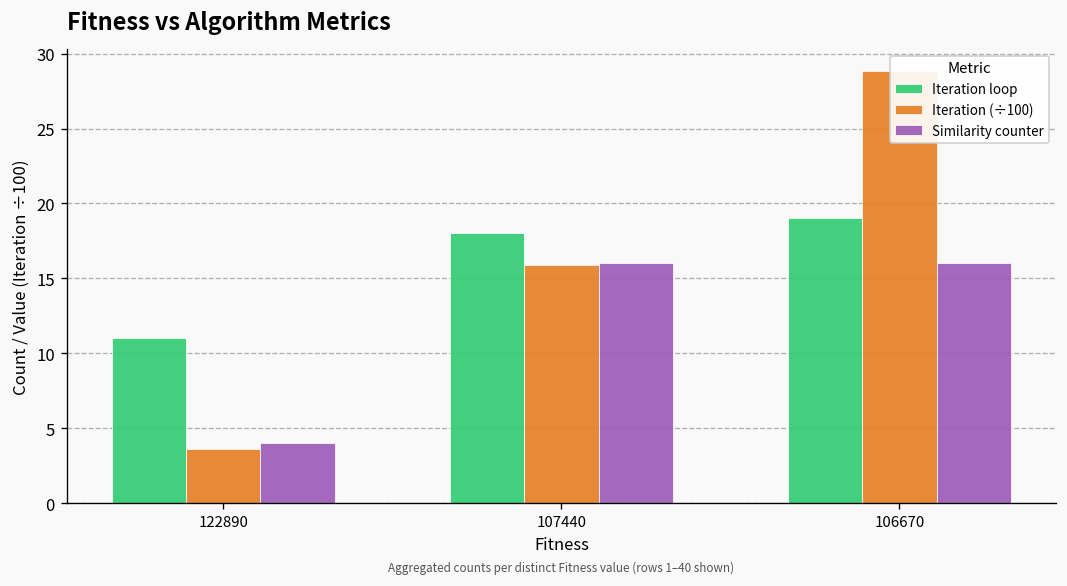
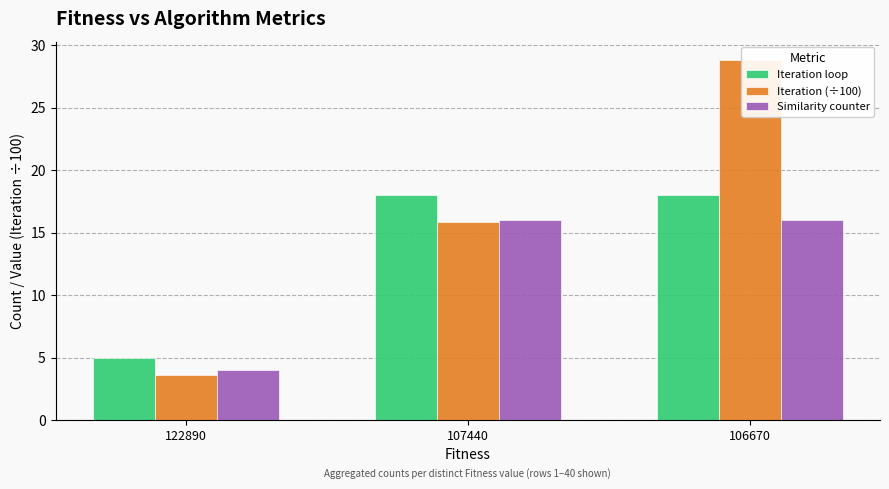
Iteration loop, 122890: 11 -> 5
Iteration loop, 106670: 19 -> 18
